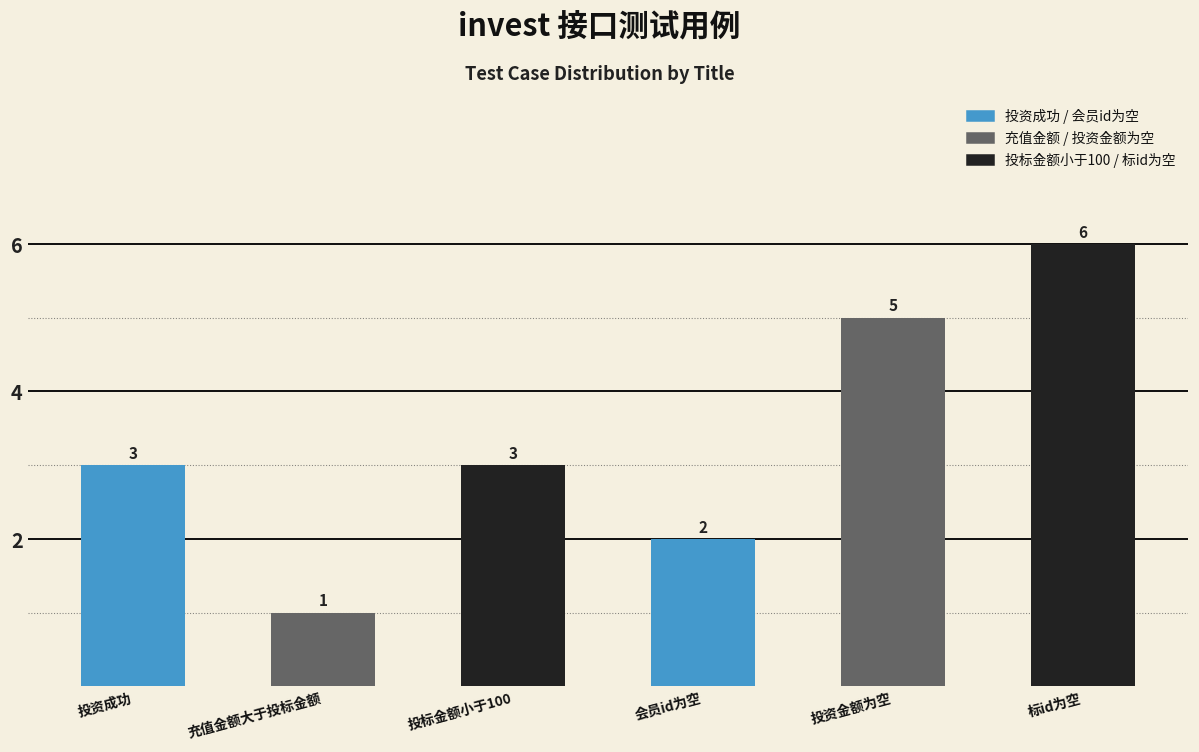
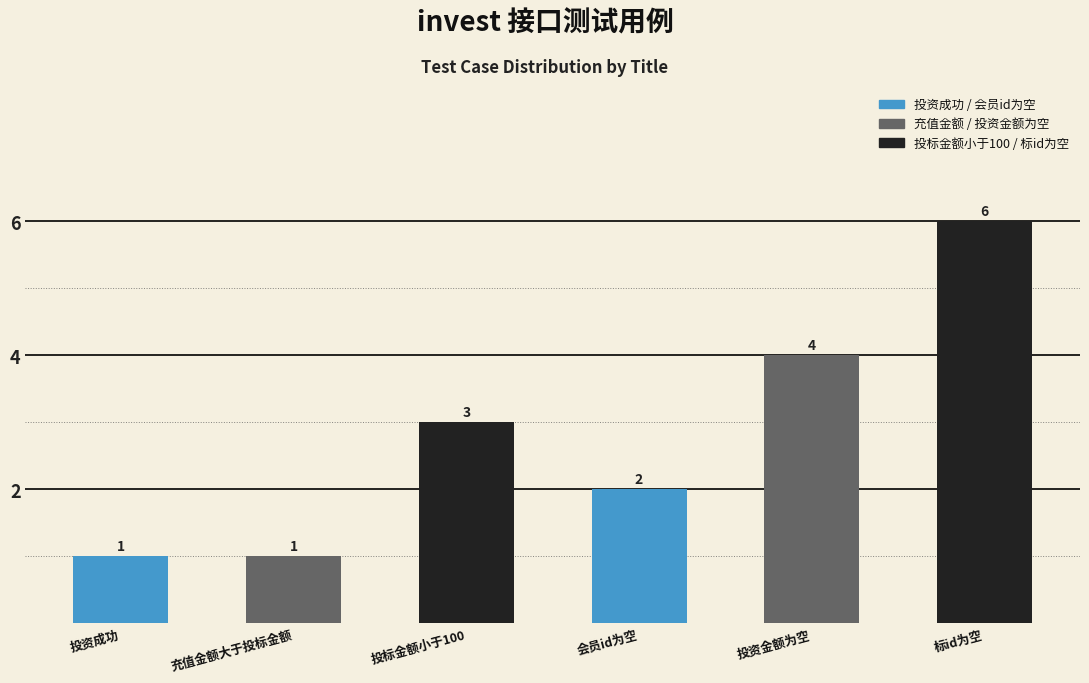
投资成功: 3 -> 1
投资金额为空: 5 -> 4
